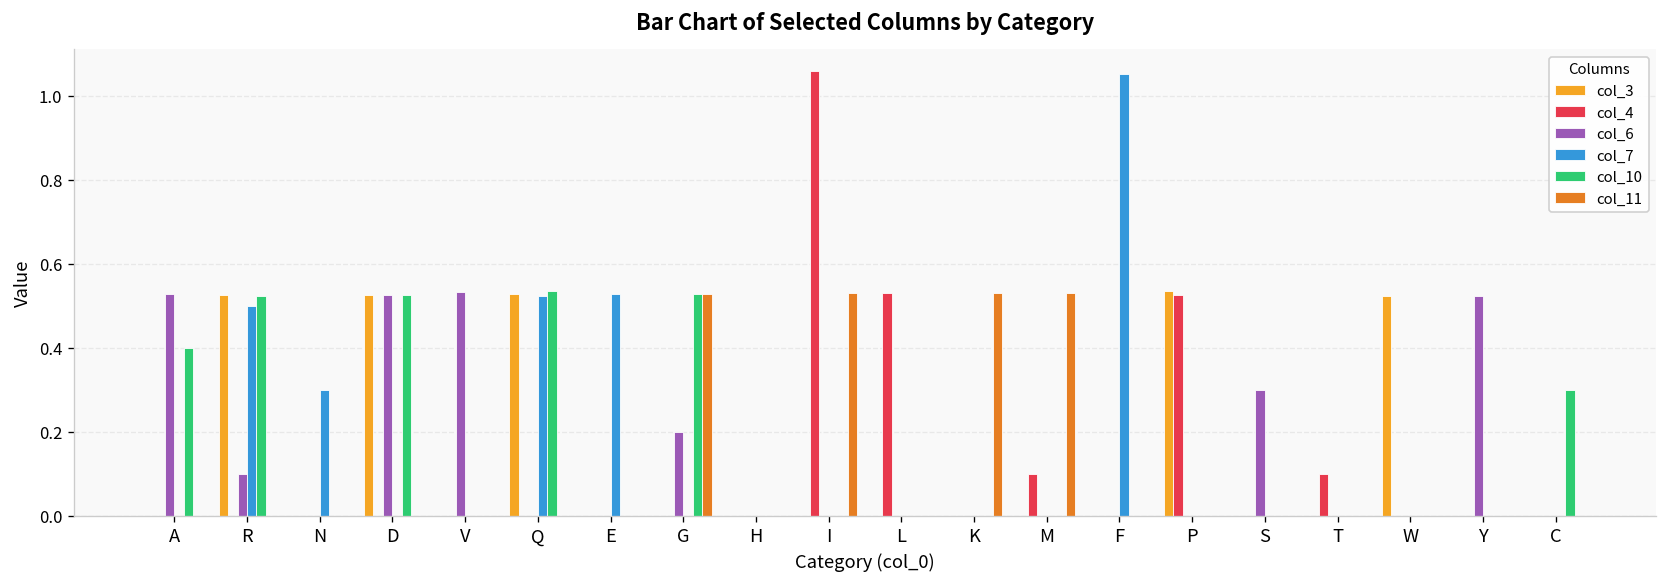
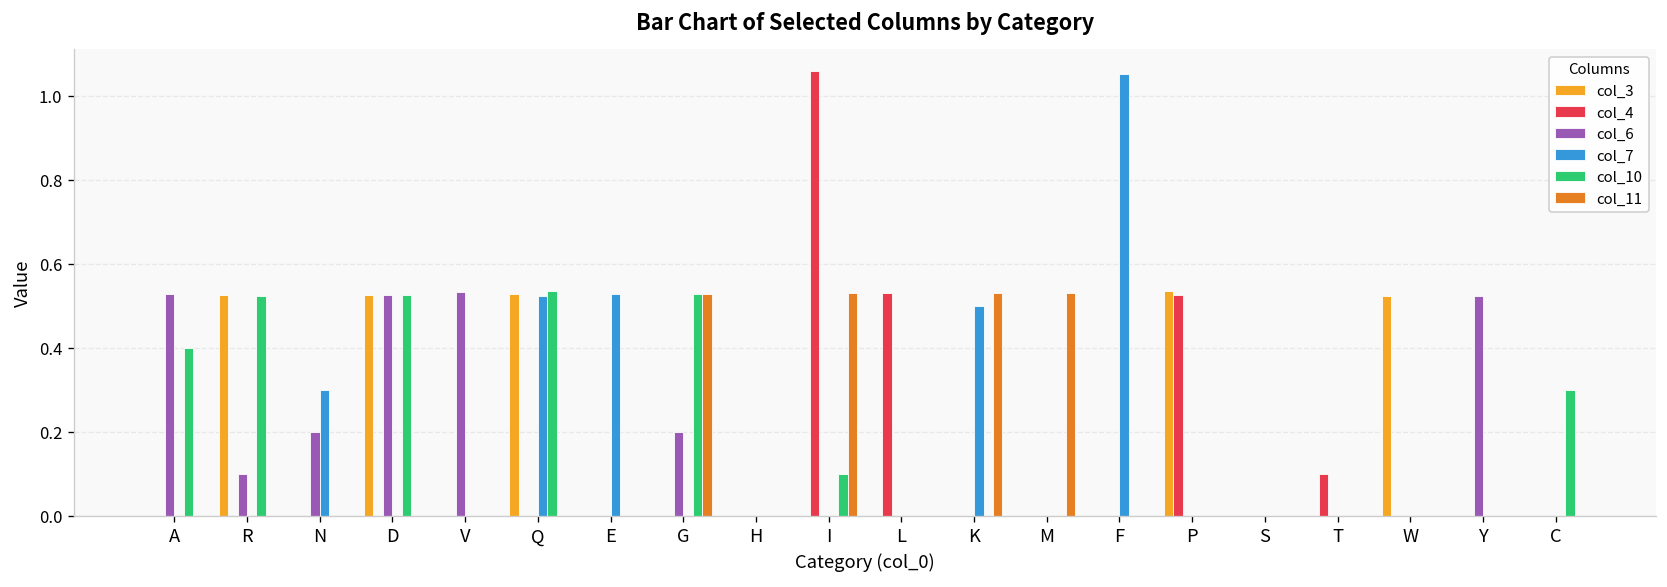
col_7, R: 0.5 -> 0.0
col_6, N: 0.0 -> 0.2
col_10, I: 0.0 -> 0.1
col_7, K: 0.0 -> 0.5
col_4, M: 0.1 -> 0.0
col_6, S: 0.3 -> 0.0
